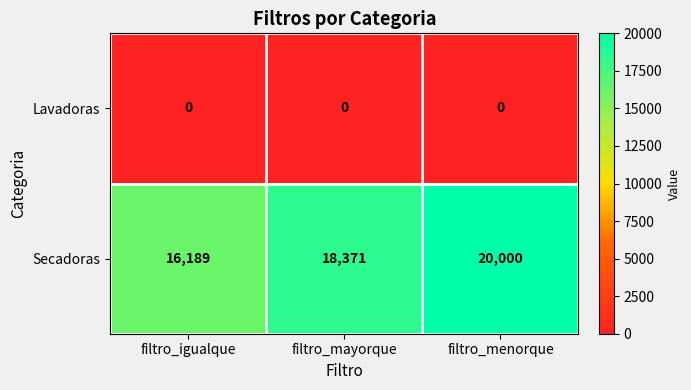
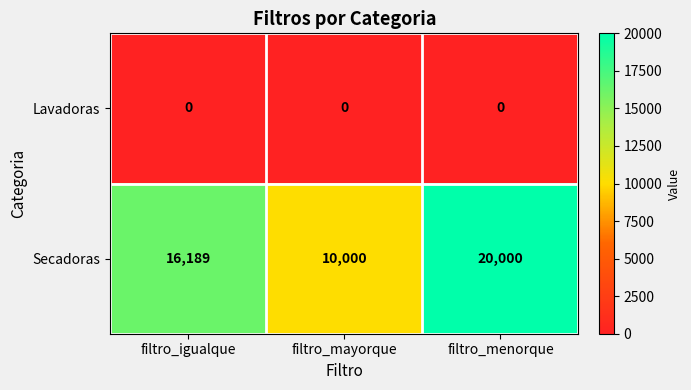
Secadoras, filtro_mayorque: 18,371 -> 10,000
